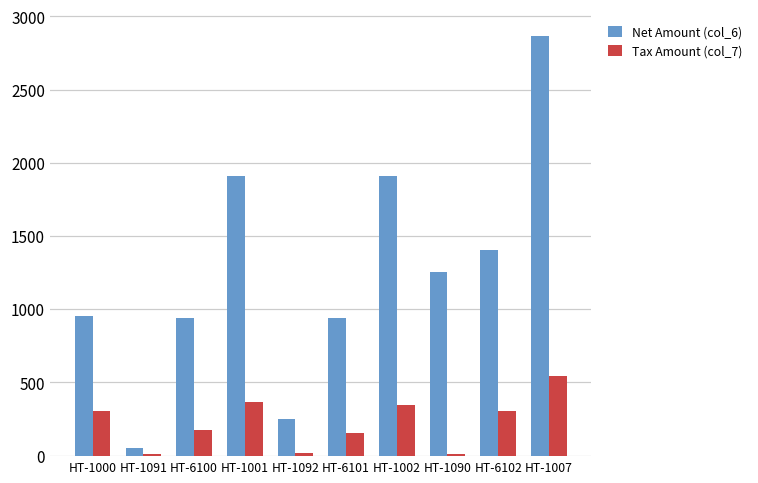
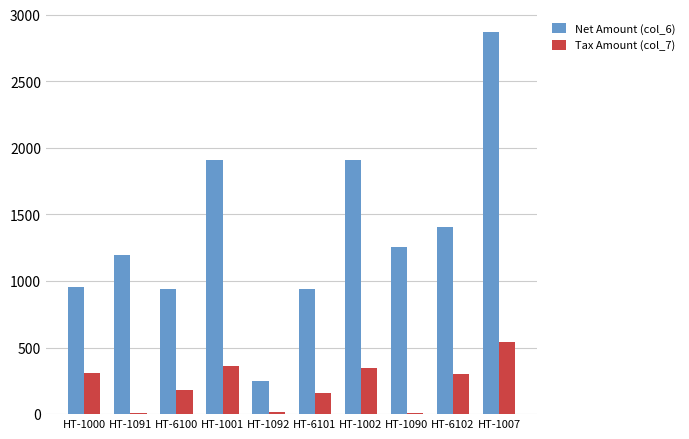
Net Amount (col_6), HT-1091: 50 -> 1200
